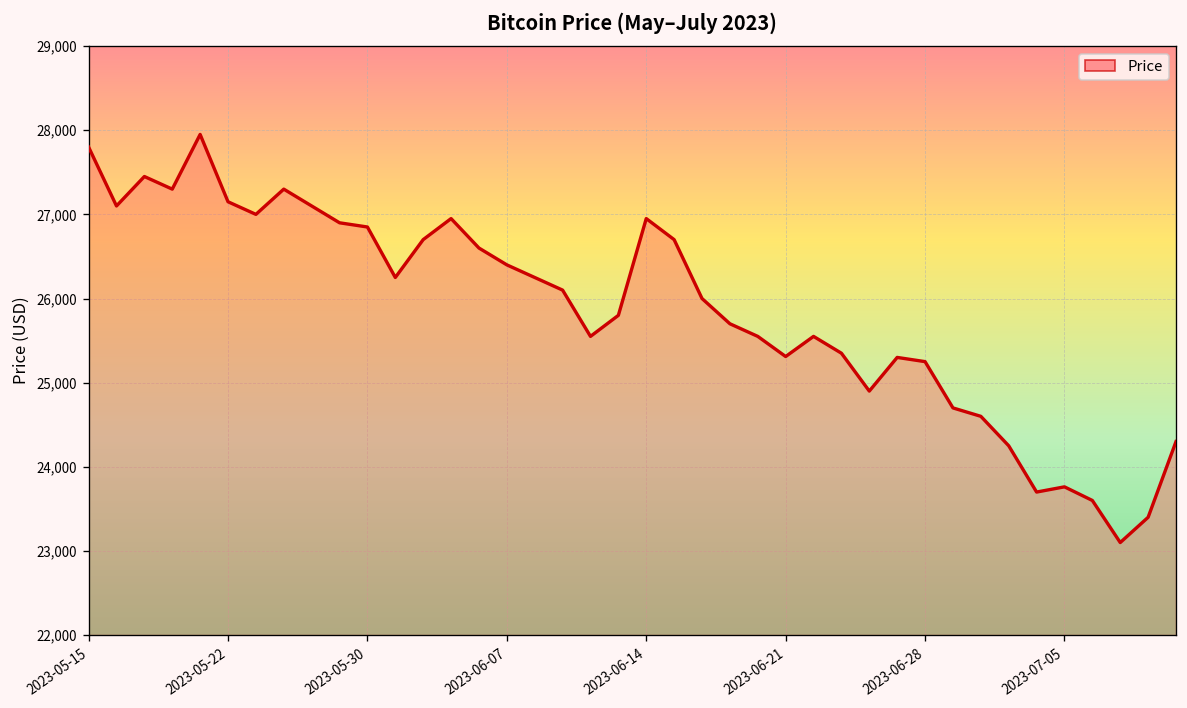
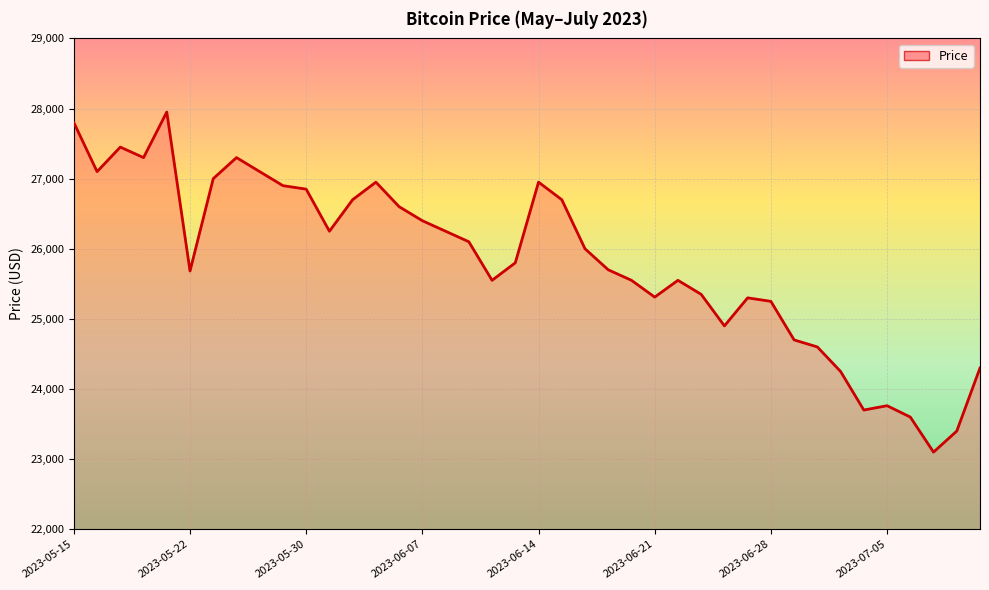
2023-05-22: 27,200 -> 25,700
